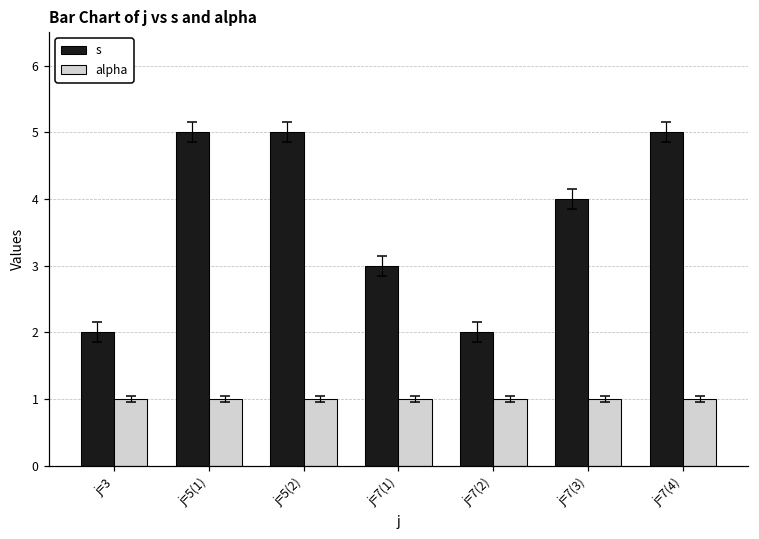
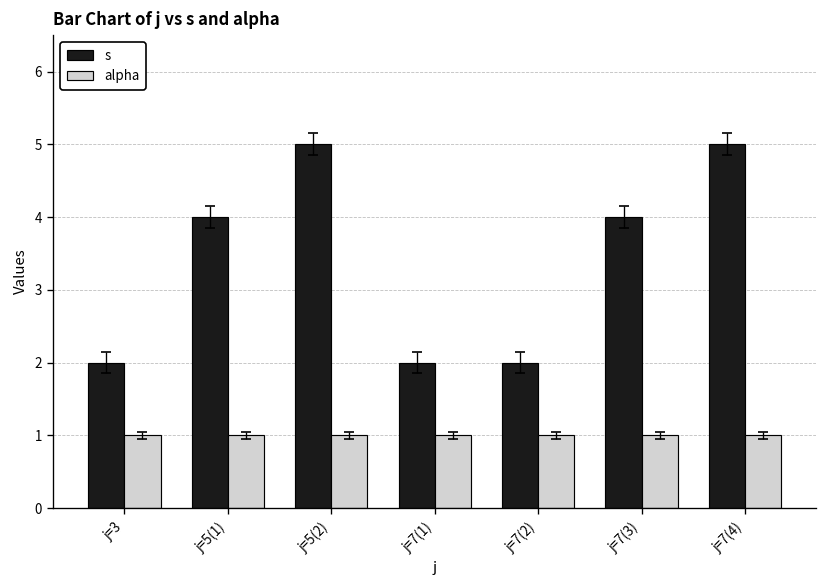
s, j=5(1): 5 -> 4
s, j=7(1): 3 -> 2
